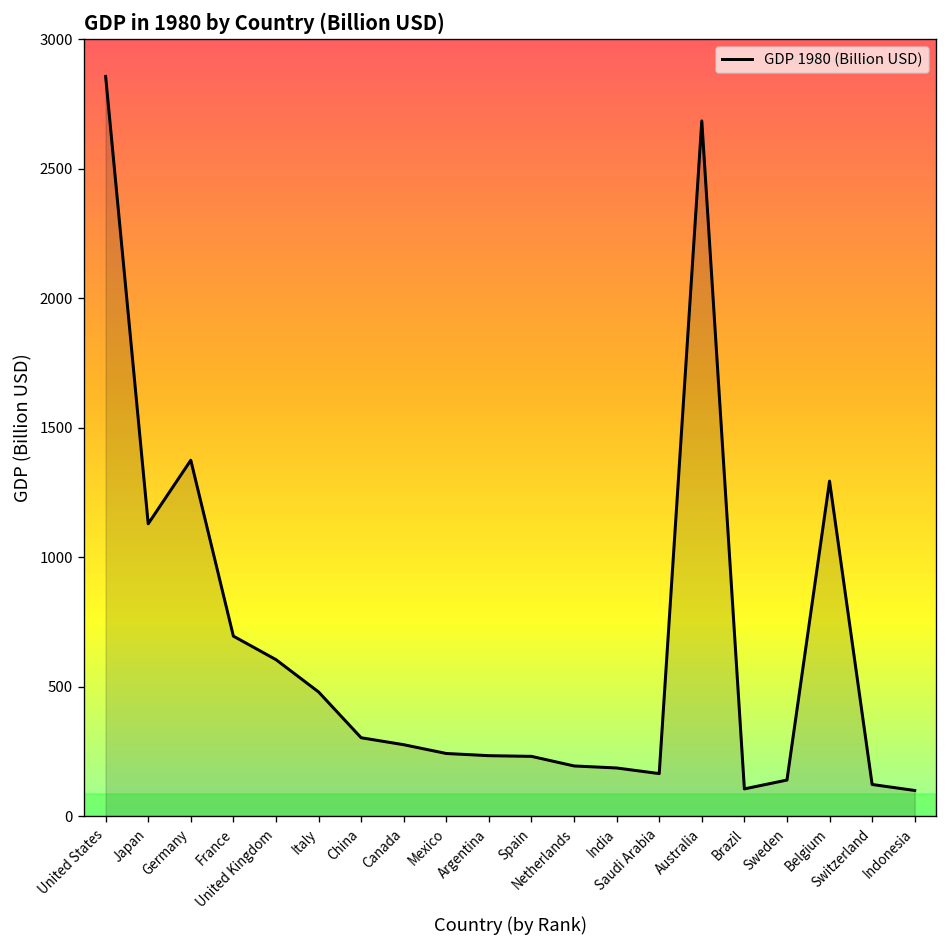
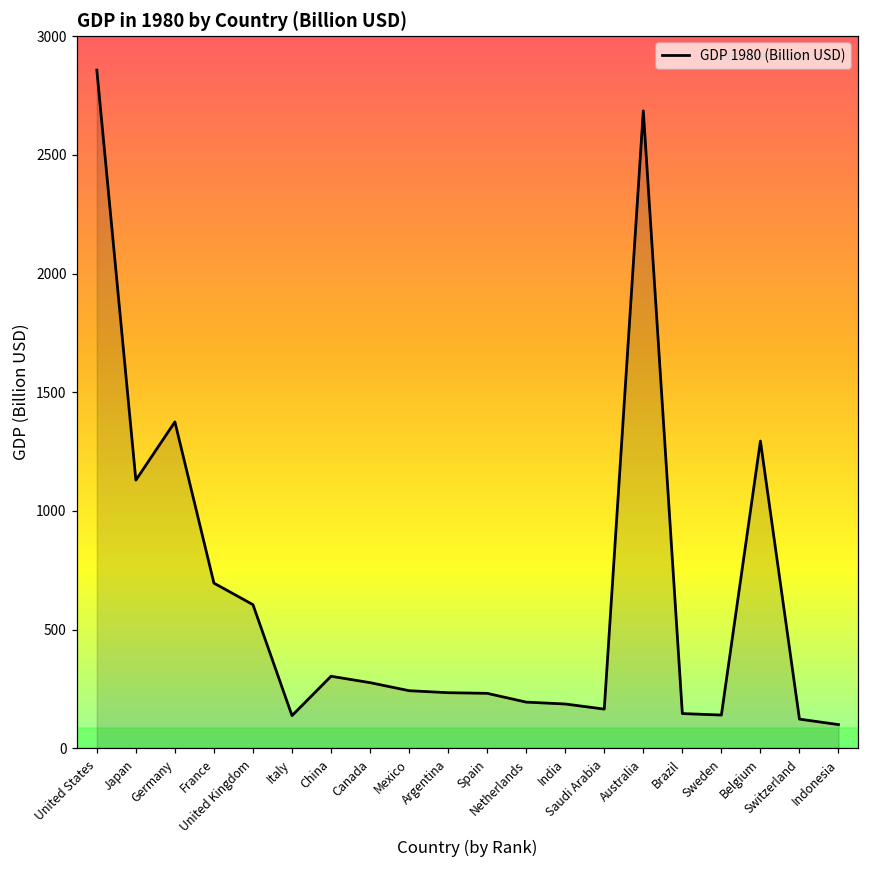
Italy: 480 -> 140
Brazil: 110 -> 150
